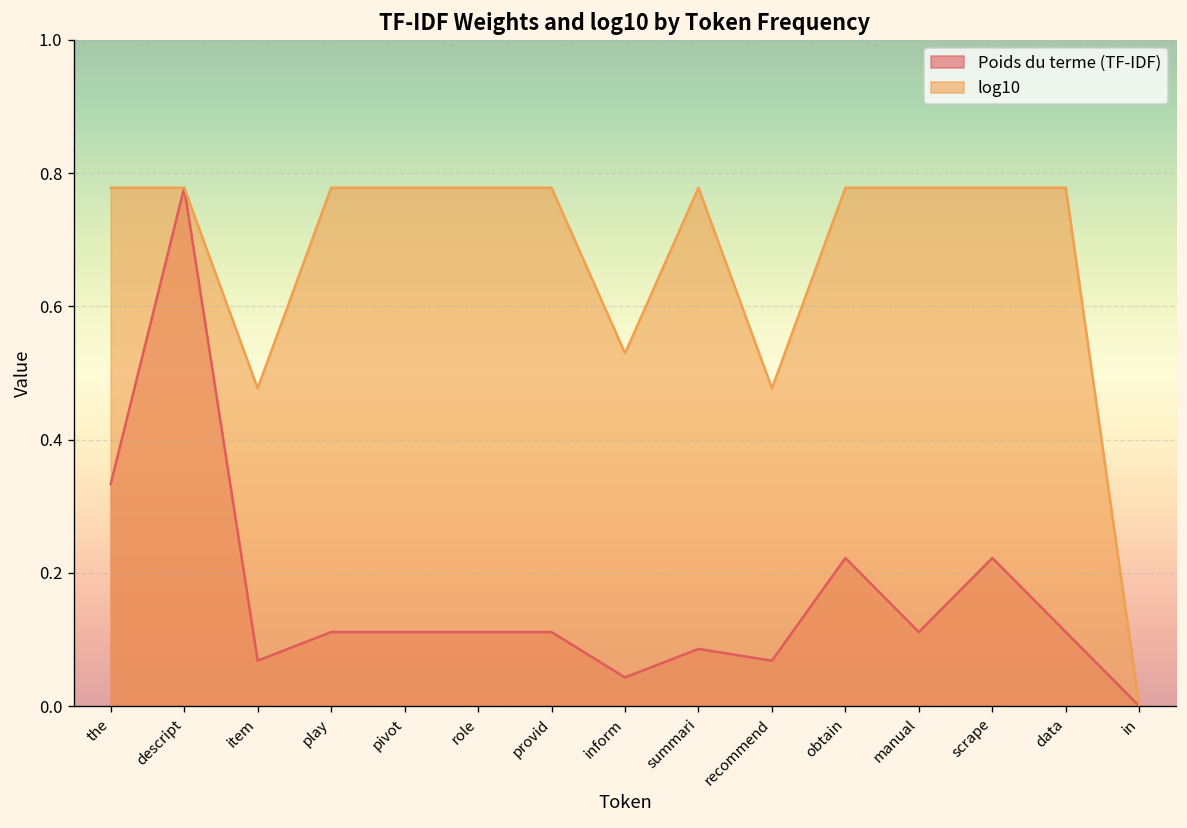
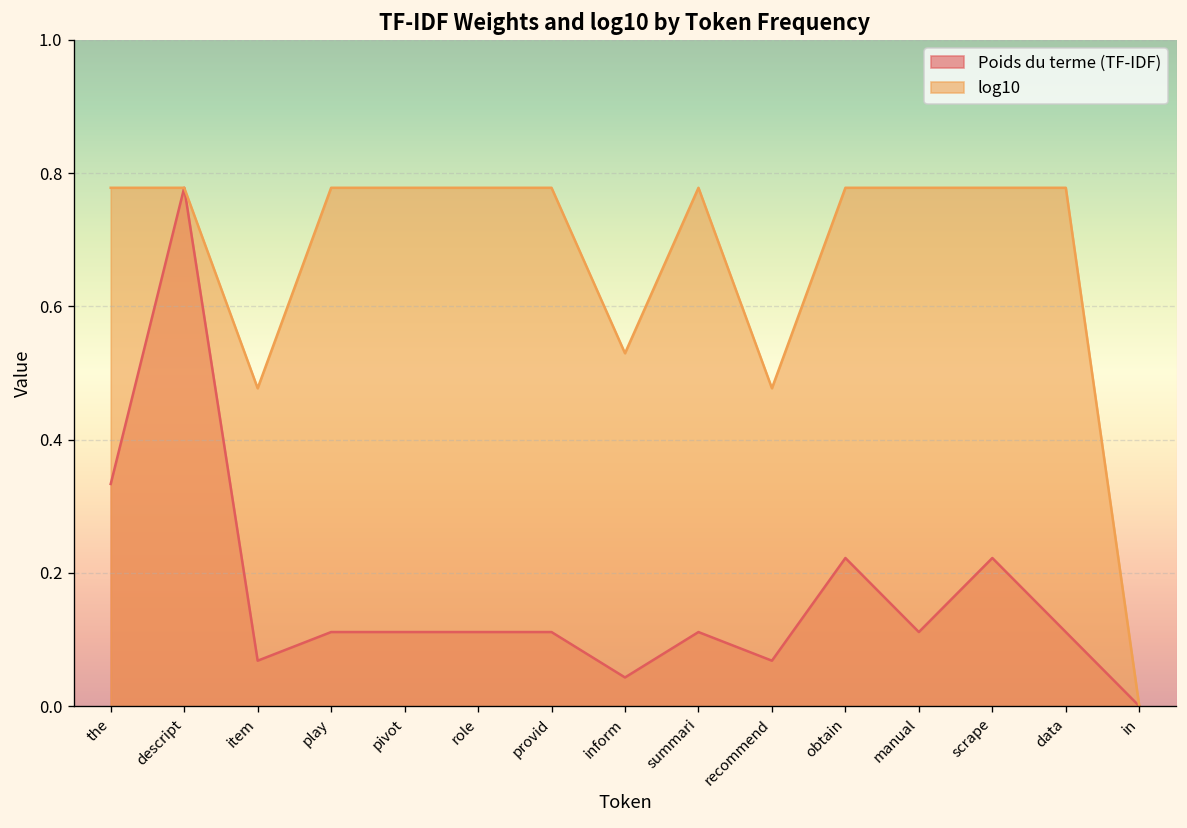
Poids du terme (TF-IDF), summari: 0.09 -> 0.11
